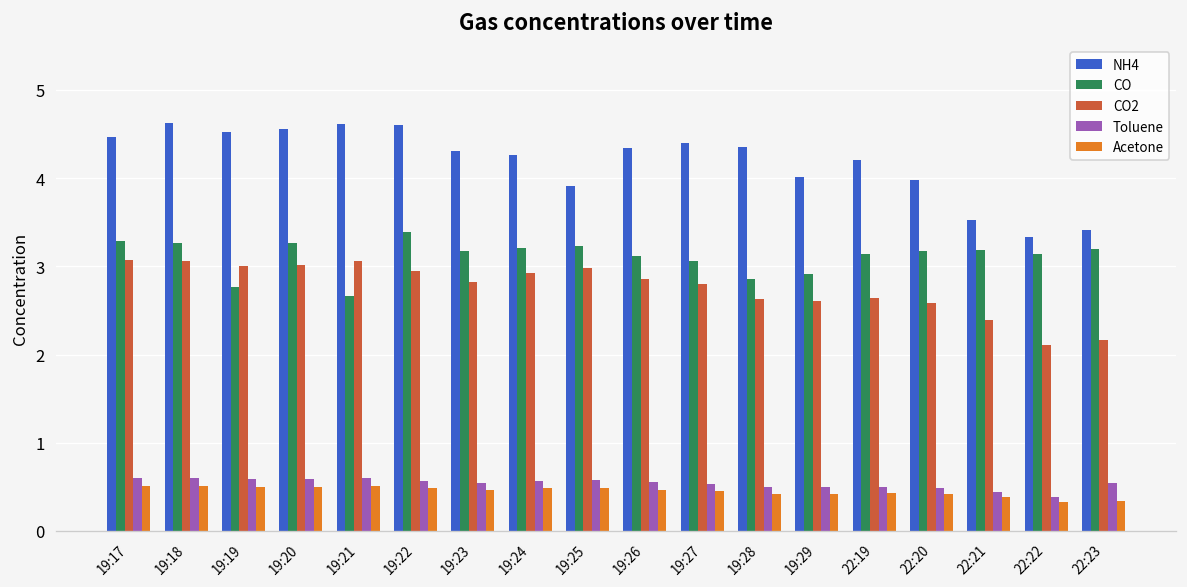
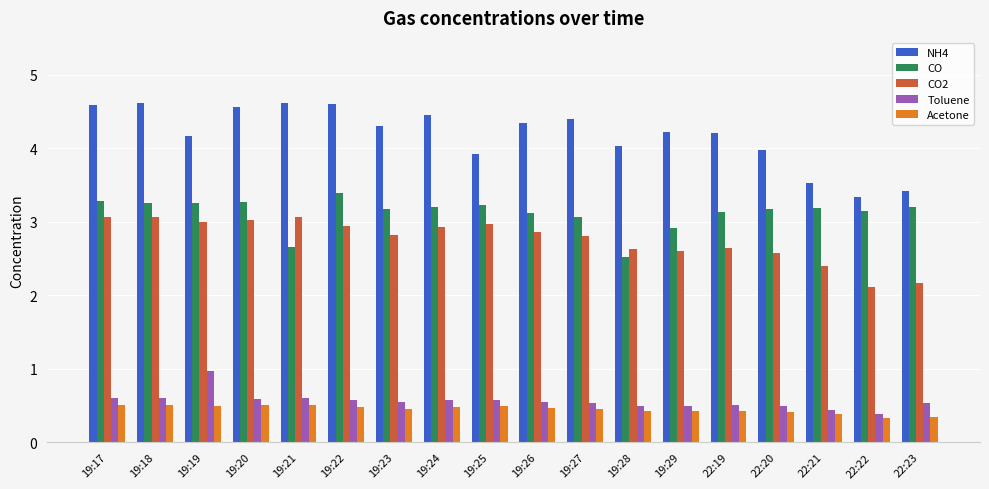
NH4, 19:17: 4.5 -> 4.6
NH4, 19:19: 4.5 -> 4.2
CO, 19:19: 2.8 -> 3.3
Toluene, 19:19: 0.6 -> 1.0
NH4, 19:24: 4.3 -> 4.4
NH4, 19:28: 4.4 -> 4.0
CO, 19:28: 2.9 -> 2.5
NH4, 19:29: 4.0 -> 4.2
